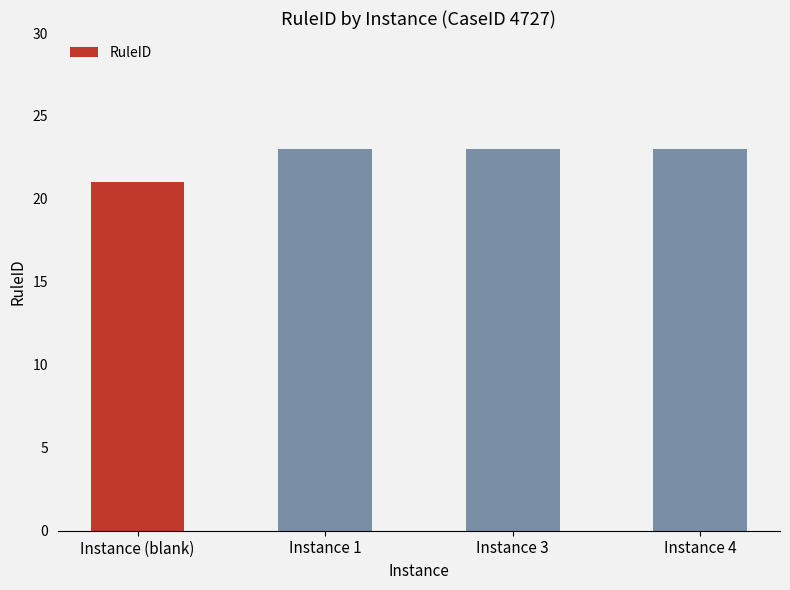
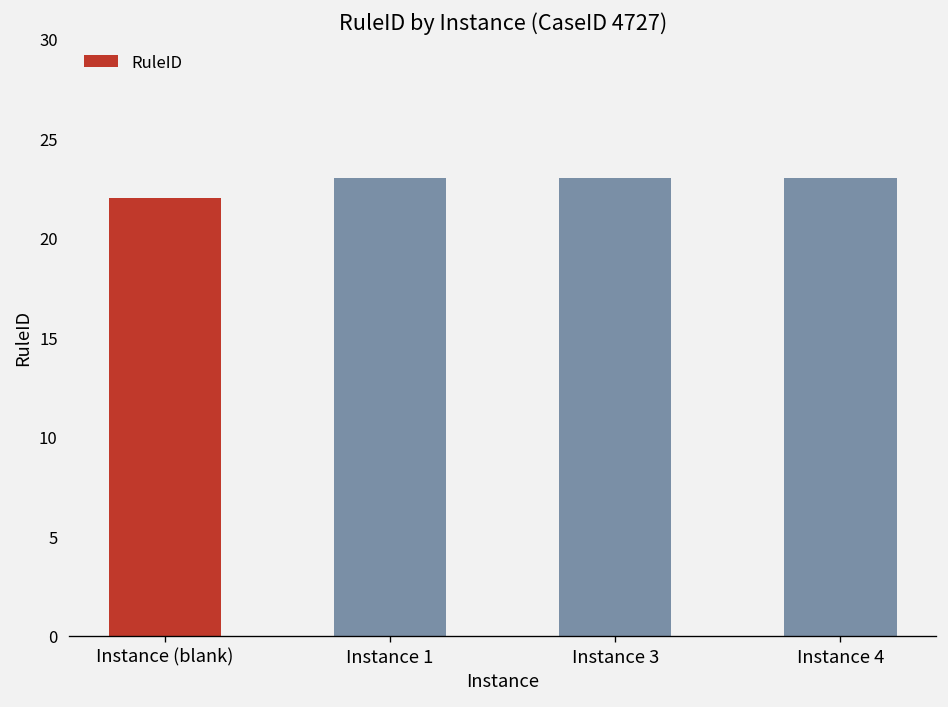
Instance (blank): 21 -> 22
